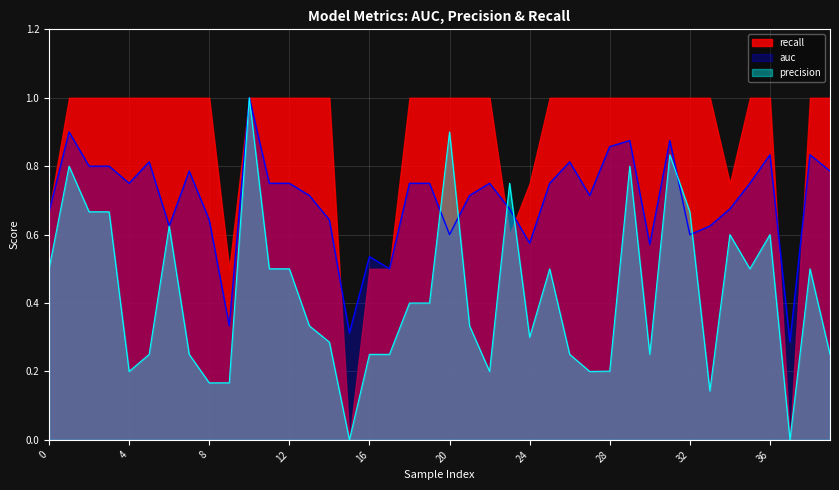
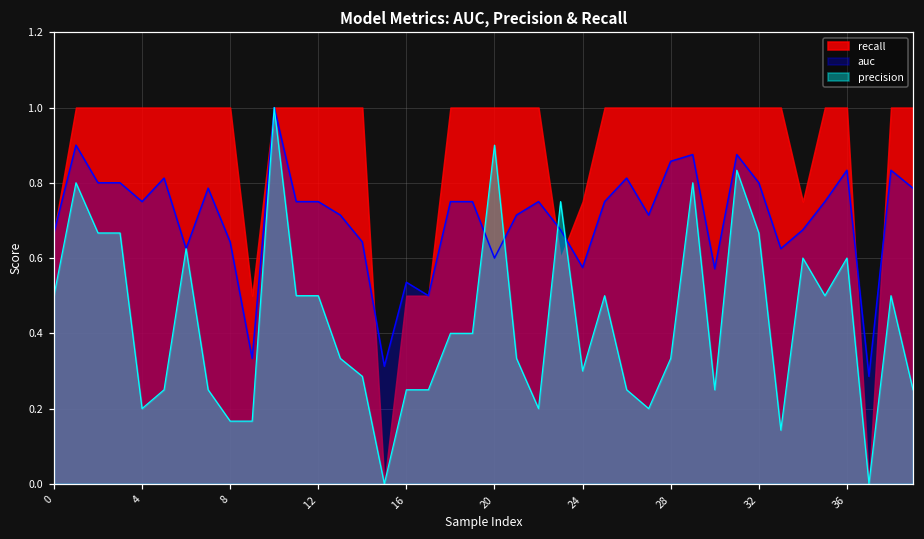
precision, 28: 0.20 -> 0.33
auc, 32: 0.6 -> 0.8
